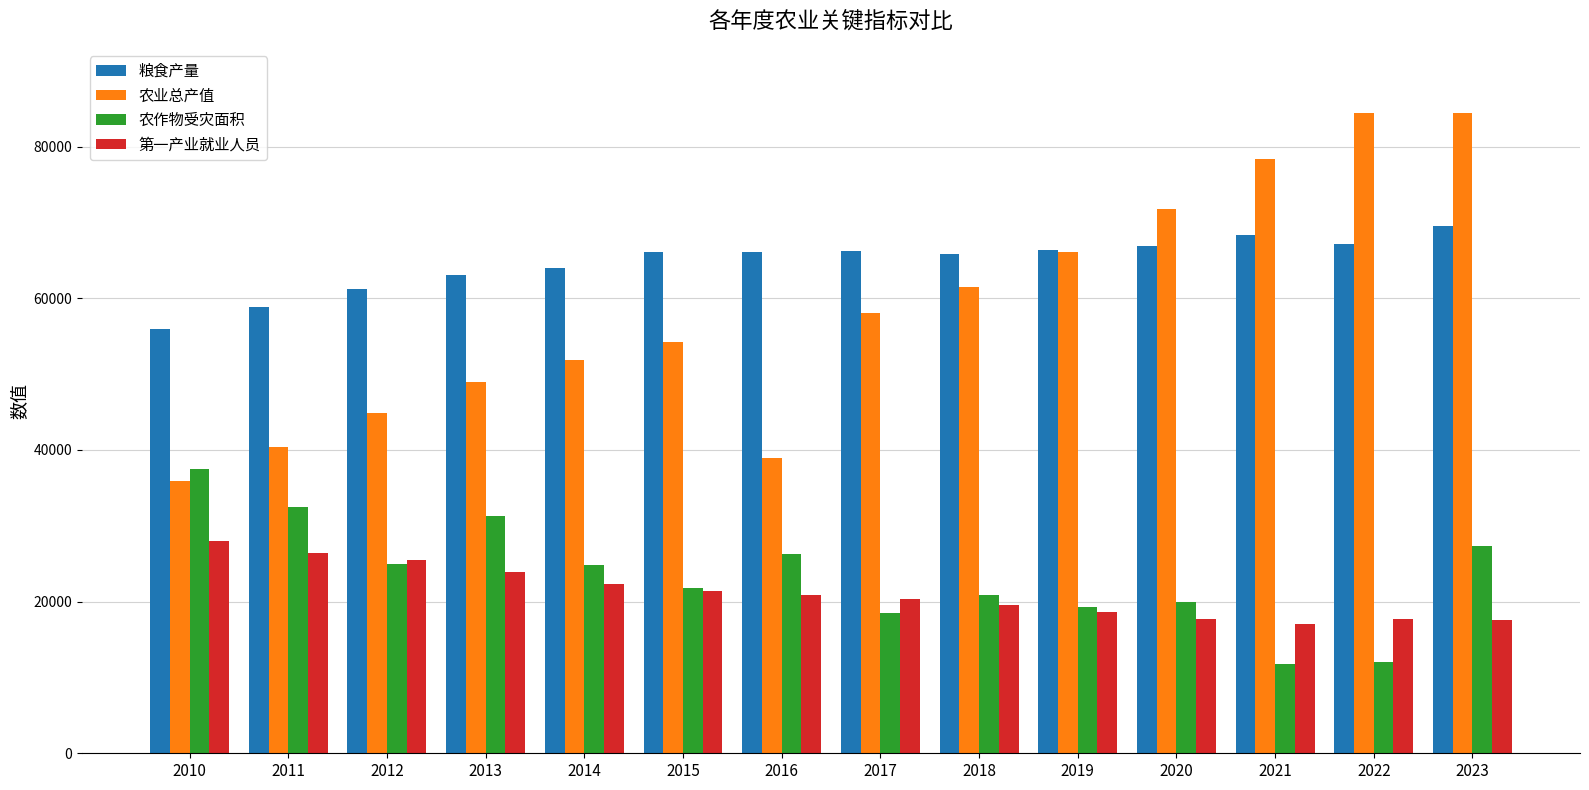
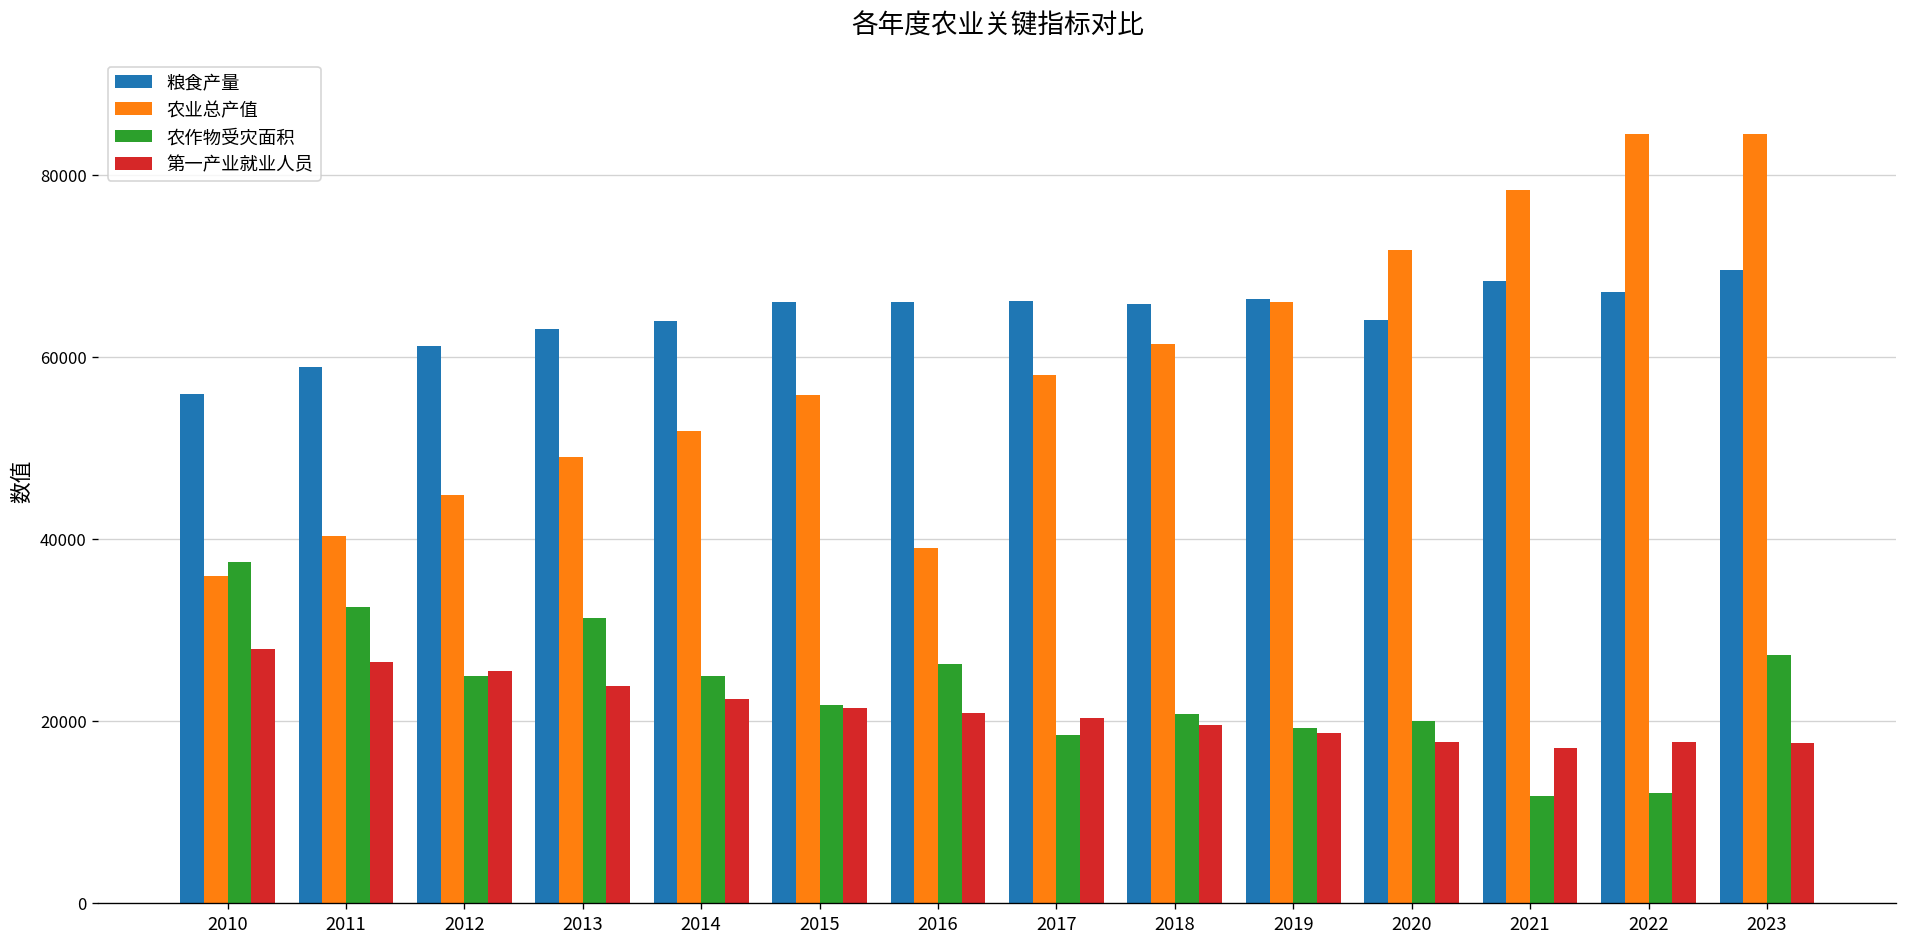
农业总产值, 2015: 54000 -> 56000
粮食产量, 2020: 67000 -> 64000
